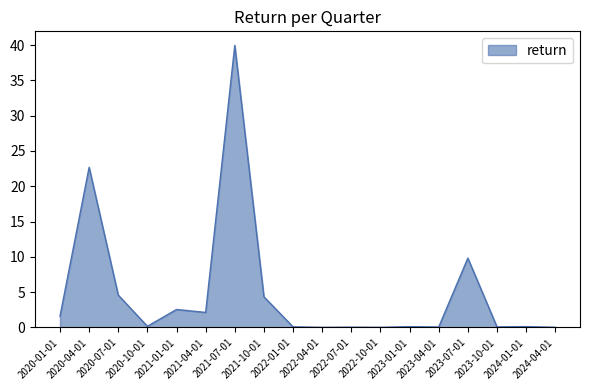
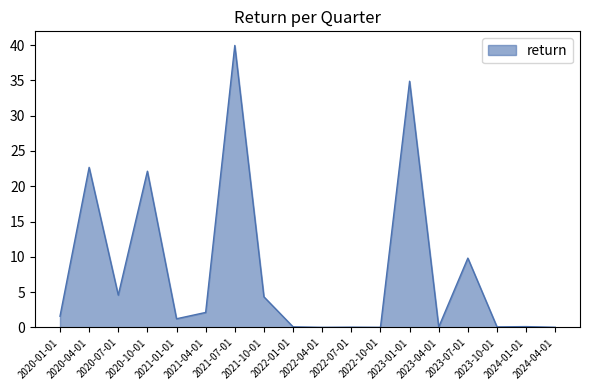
2020-10-01: 0 -> 22
2021-01-01: 3 -> 1
2023-01-01: 0 -> 35
